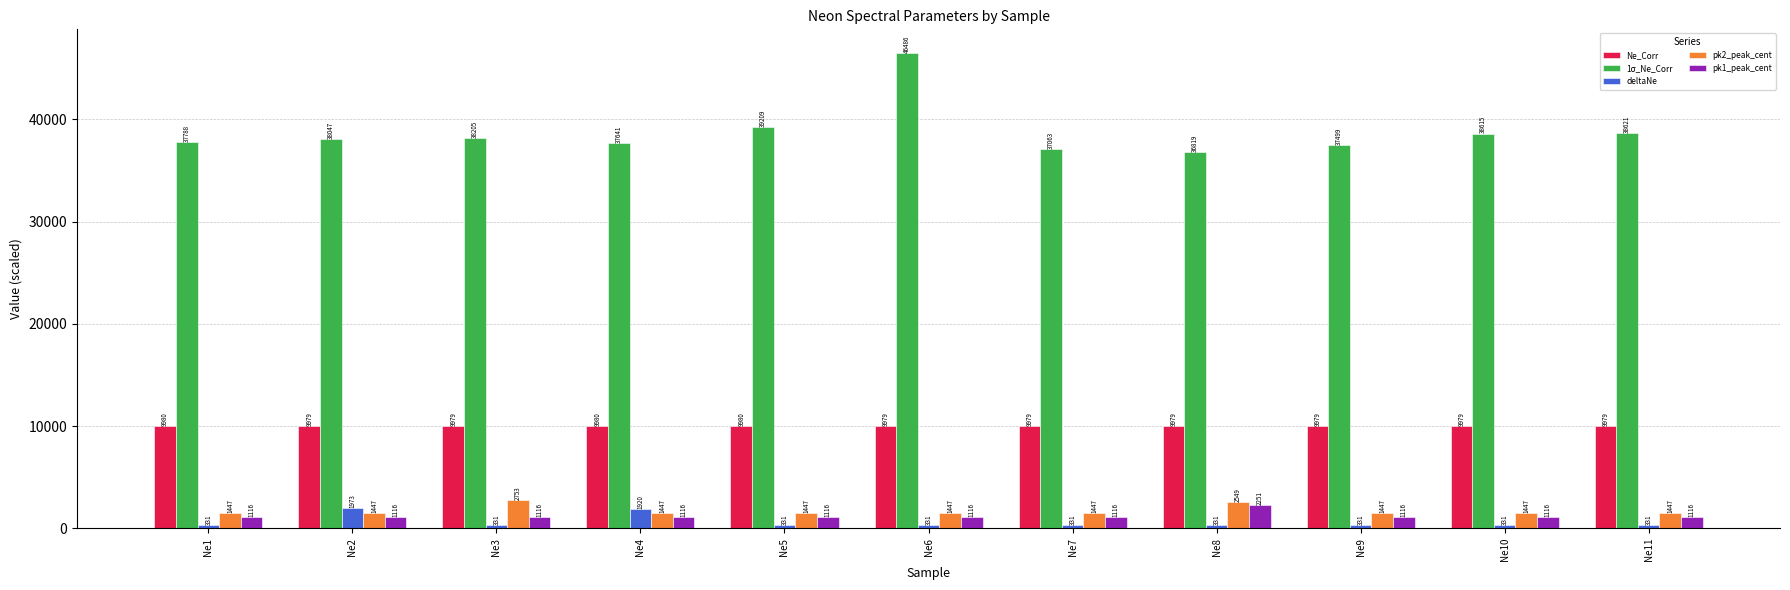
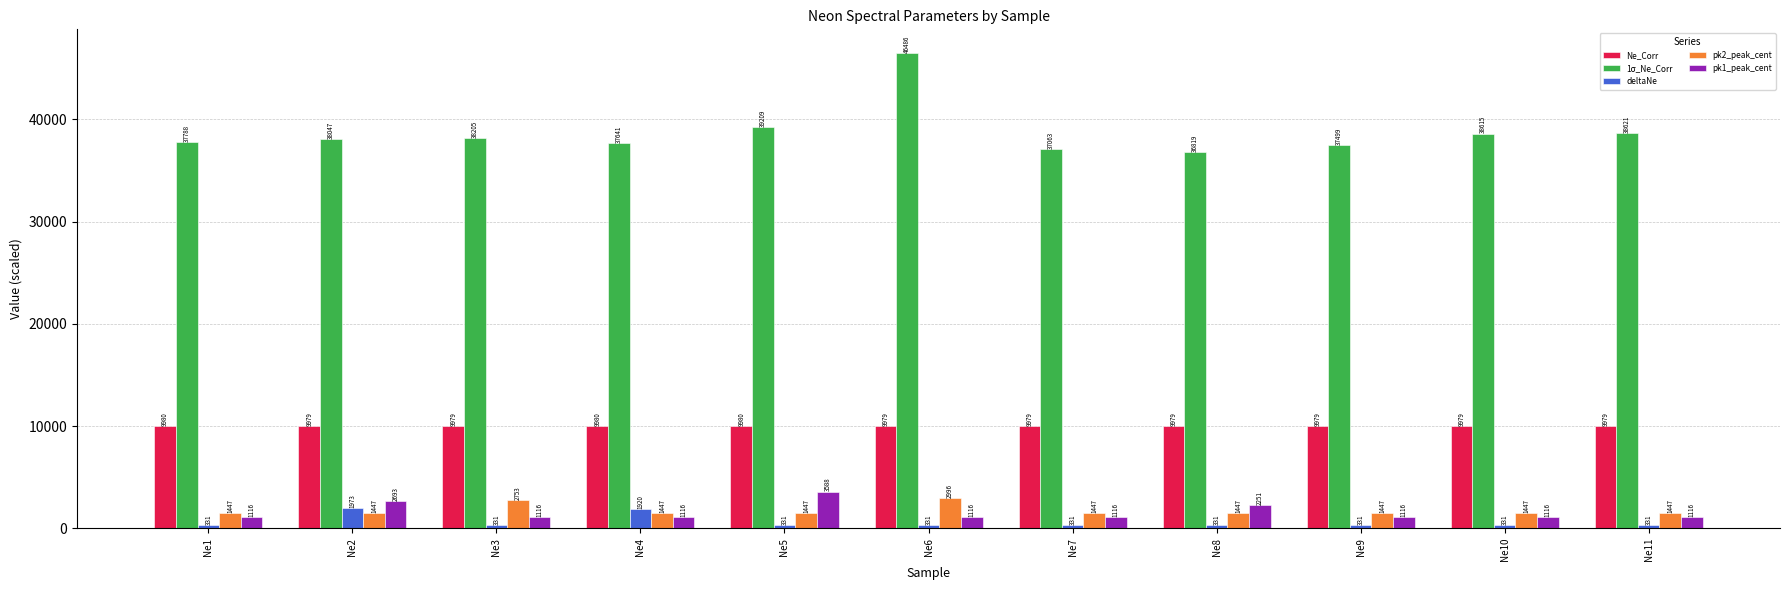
pk1_peak_cent, Ne2: 1116 -> 2693
pk1_peak_cent, Ne5: 1116 -> 3588
pk2_peak_cent, Ne6: 1447 -> 2996
pk2_peak_cent, Ne8: 2549 -> 1447
